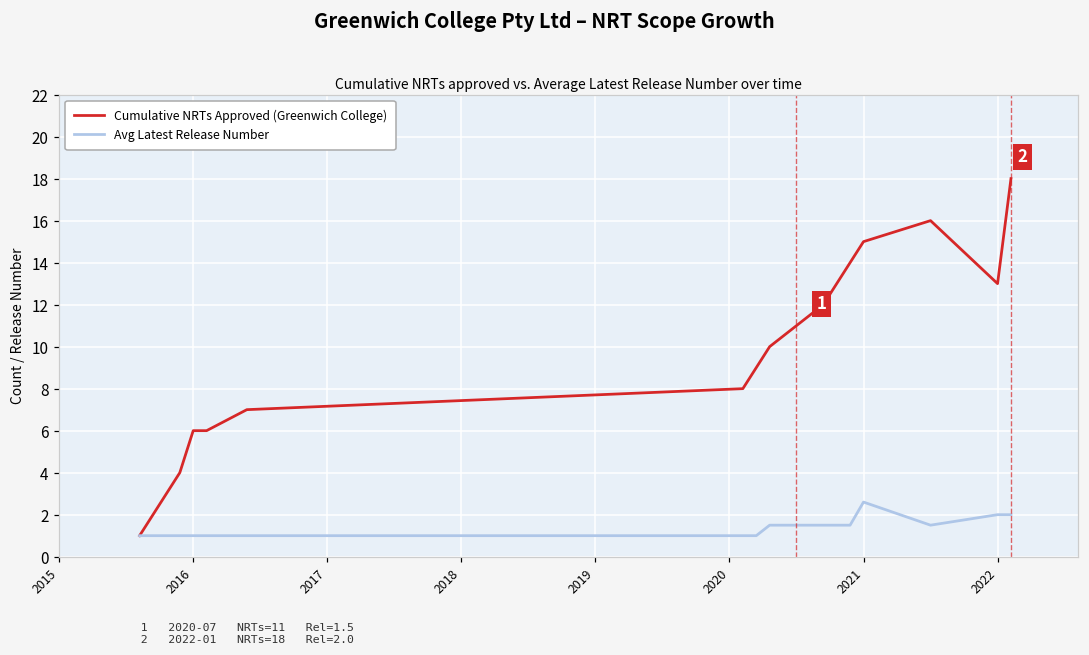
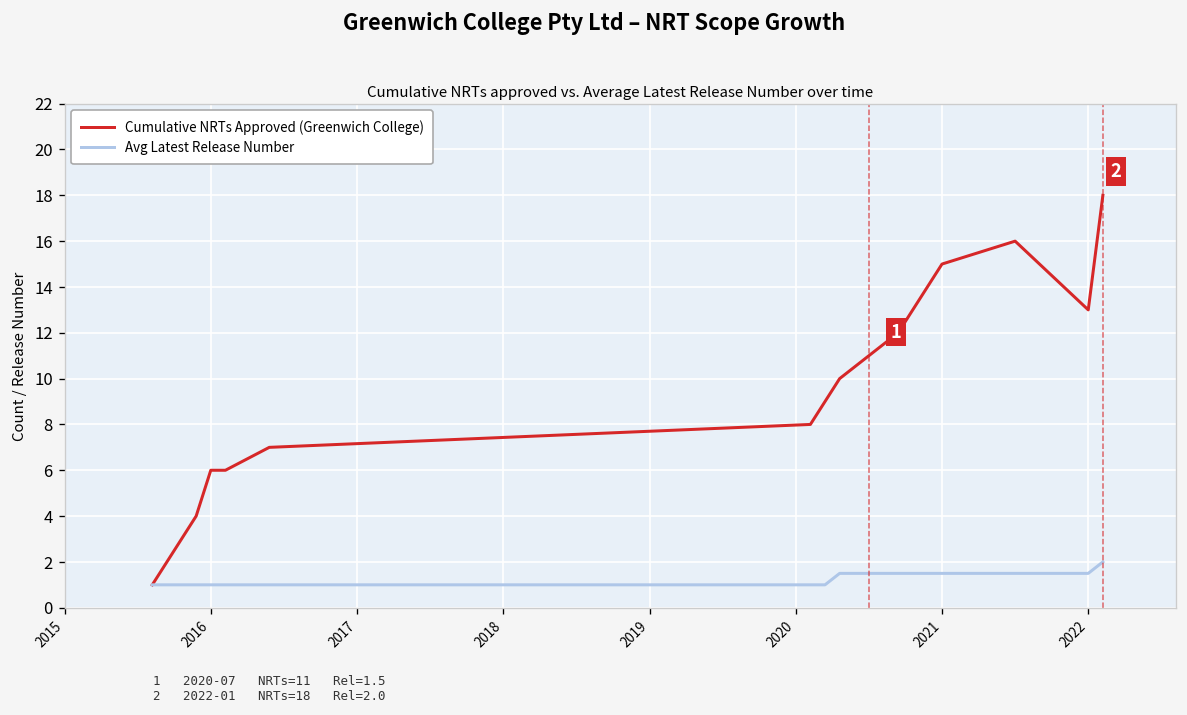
Avg Latest Release Number, 2021: 2.6 -> 1.5
Avg Latest Release Number, 2022: 2.0 -> 1.5
